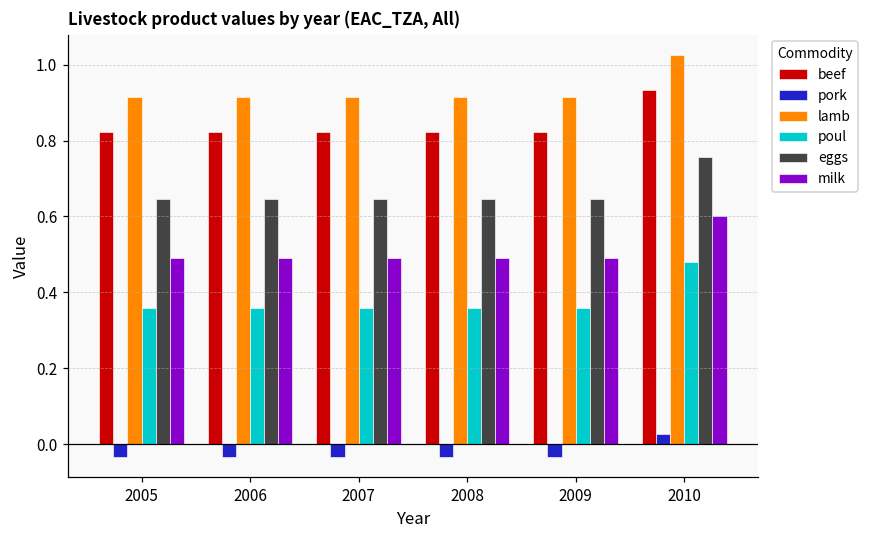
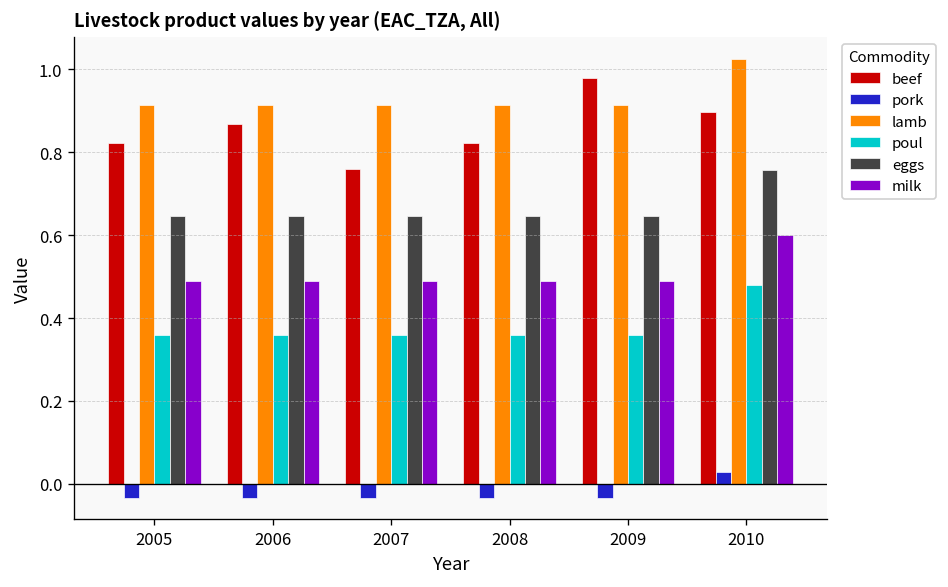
beef, 2006: 0.82 -> 0.87
beef, 2007: 0.82 -> 0.76
beef, 2009: 0.82 -> 0.98
beef, 2010: 0.93 -> 0.90
